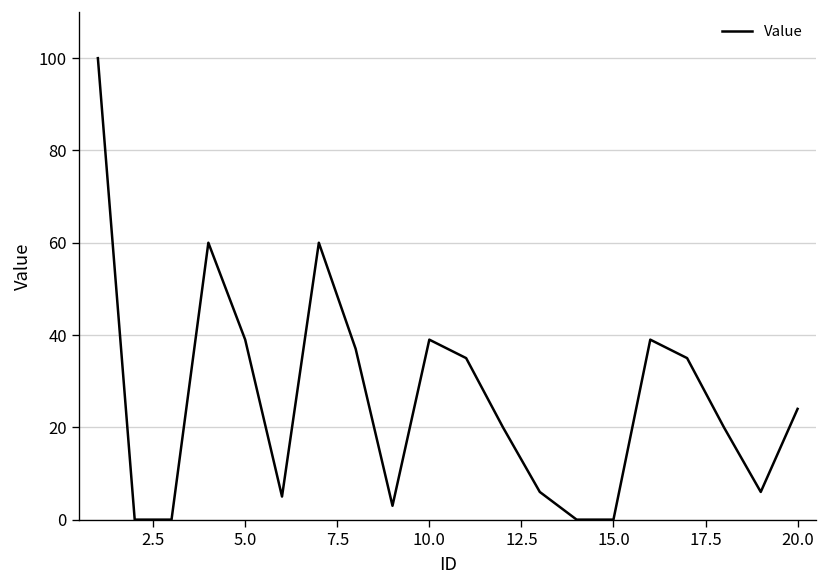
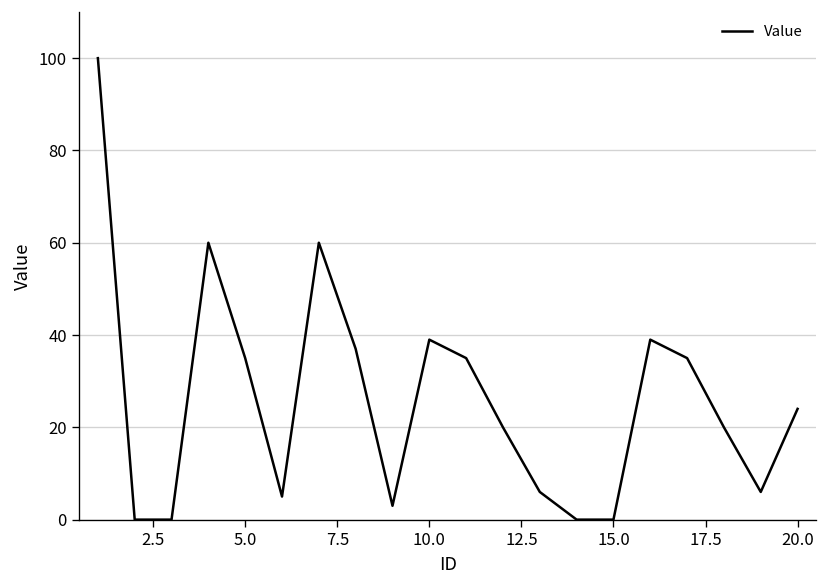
5.0: 39 -> 35
